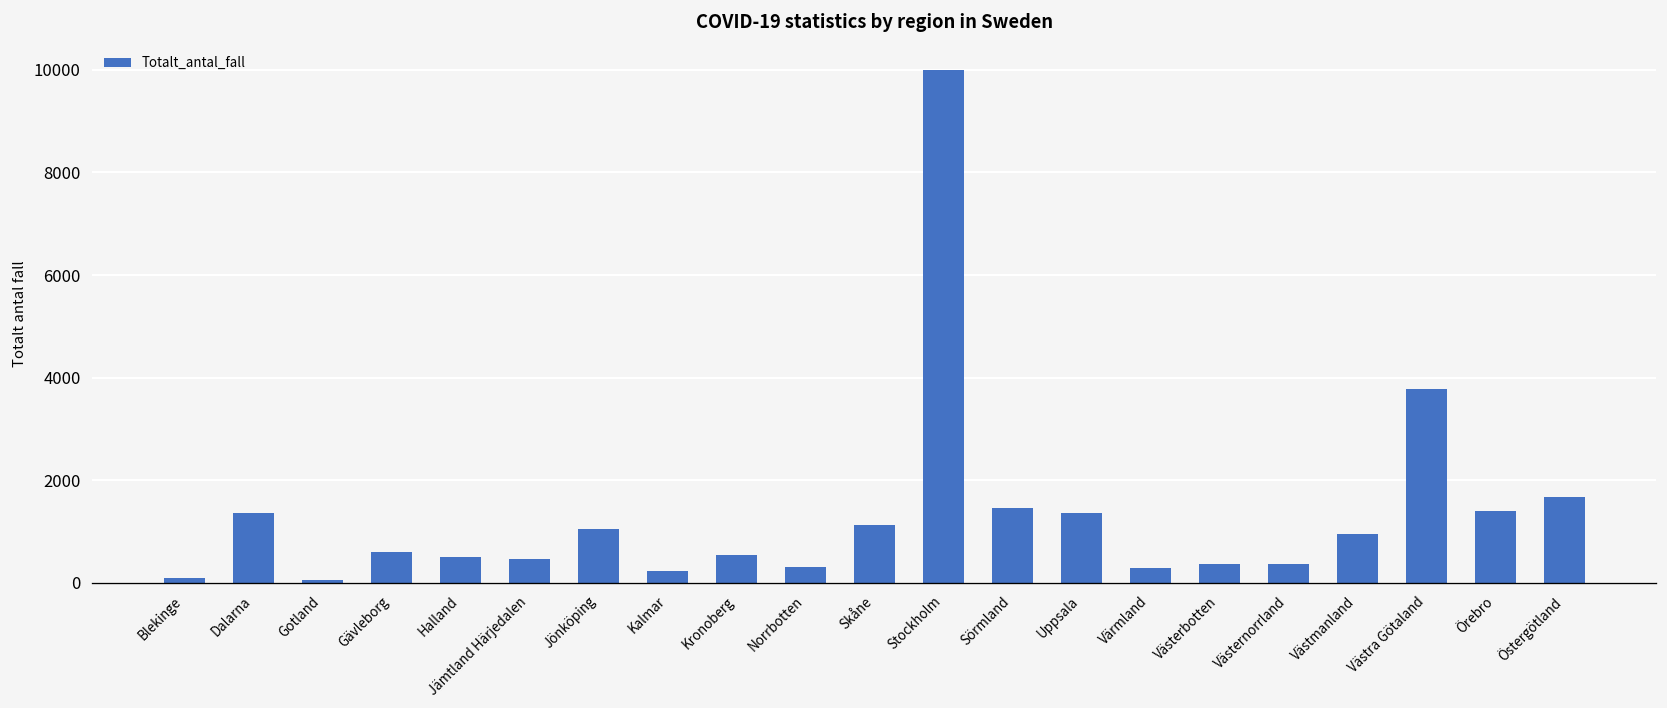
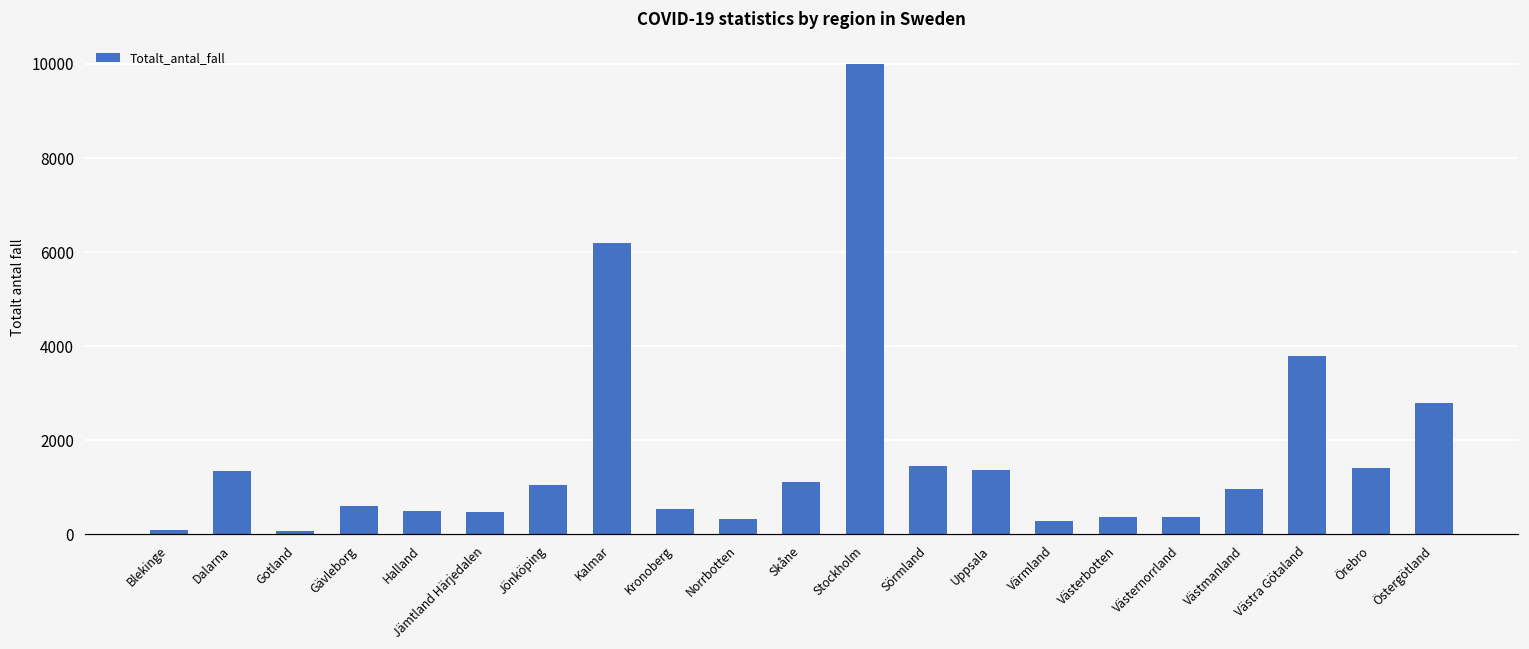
Kalmar: 200 -> 6200
Östergötland: 1700 -> 2800
